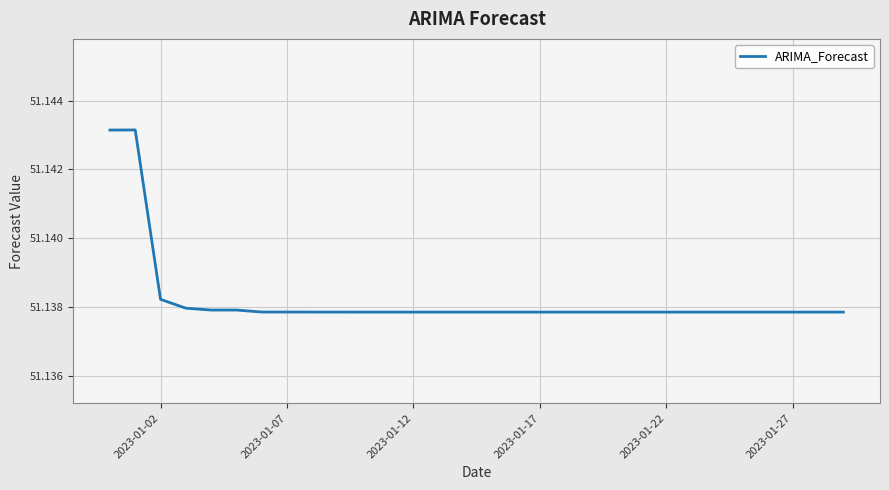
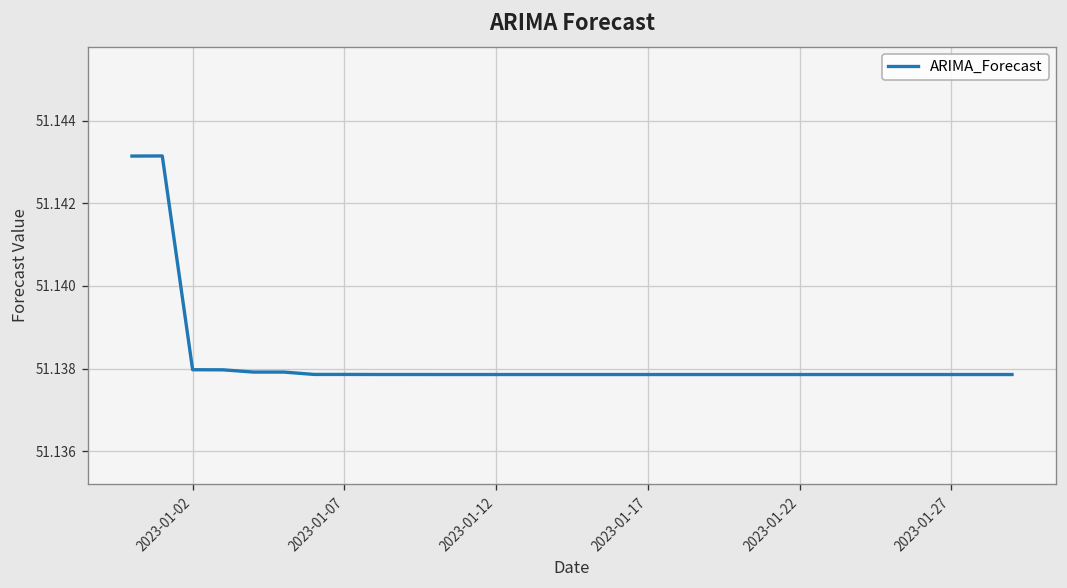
2023-01-02: 51.1382 -> 51.1380
